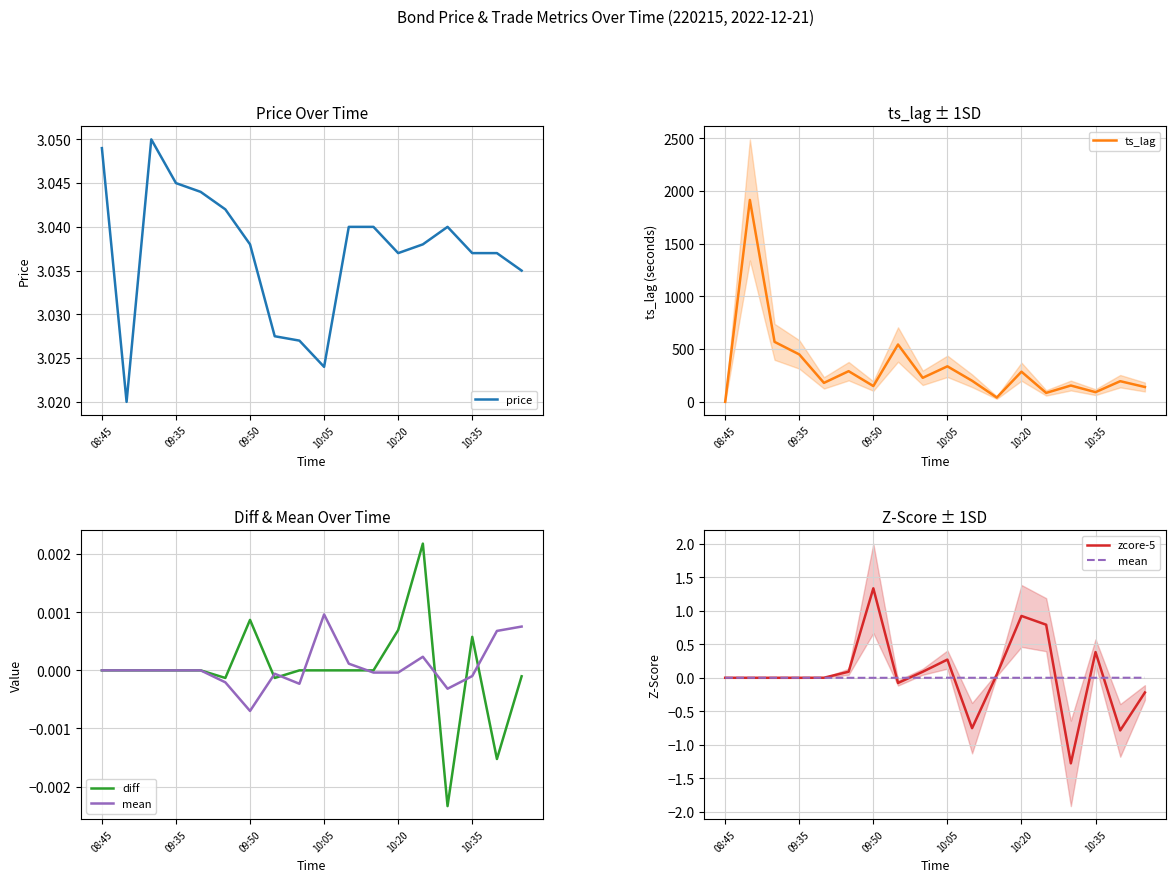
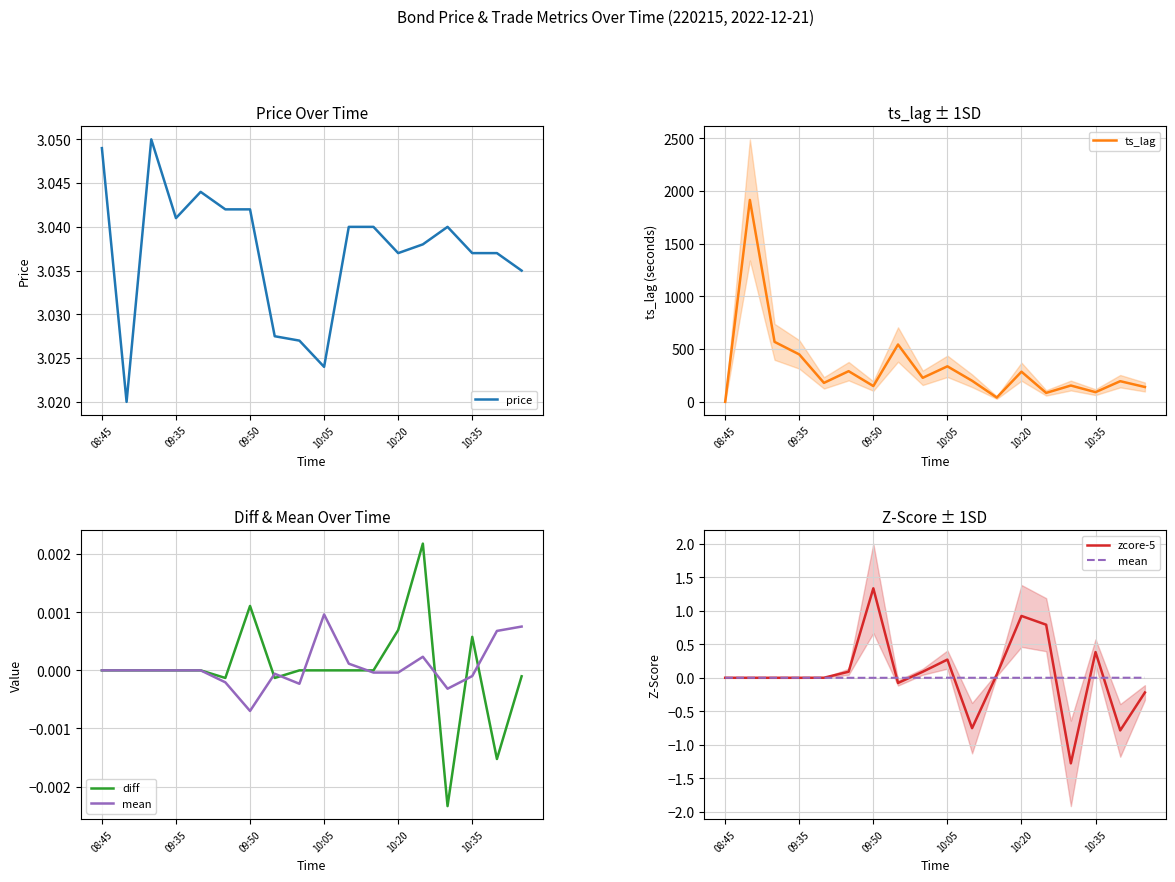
Price Over Time, 09:35: 3.045 -> 3.041
Price Over Time, 09:50: 3.038 -> 3.042
Diff & Mean Over Time, diff, 09:50: 0.0009 -> 0.0011
